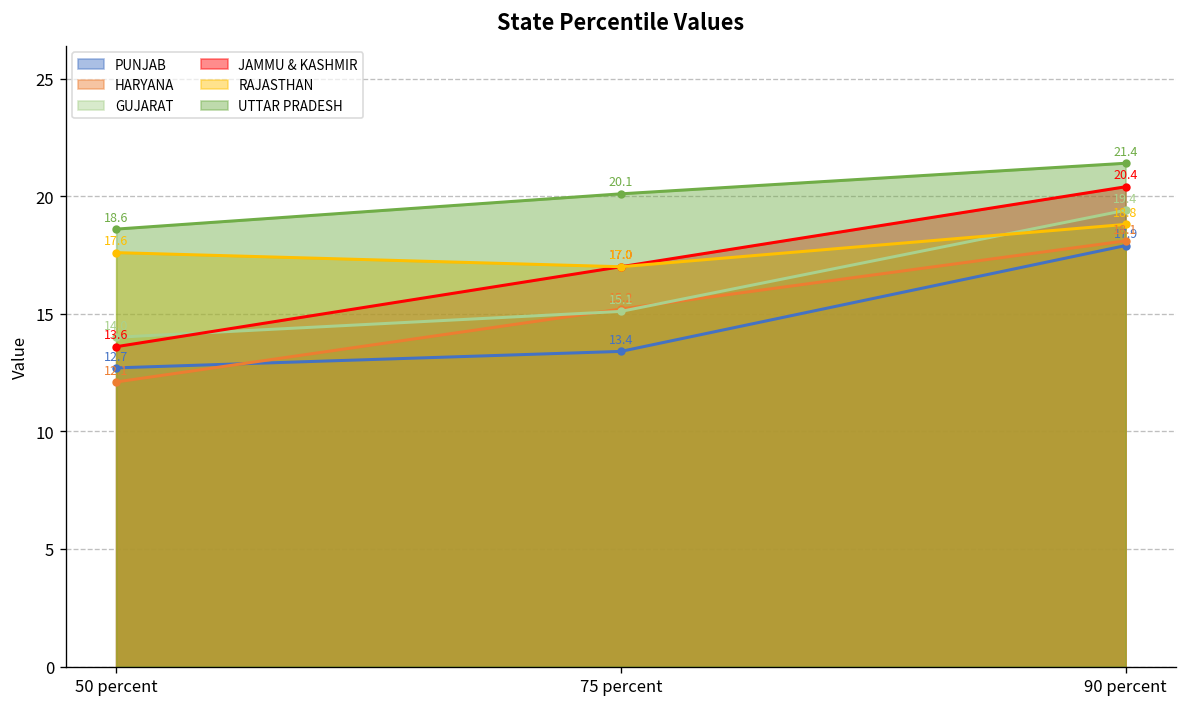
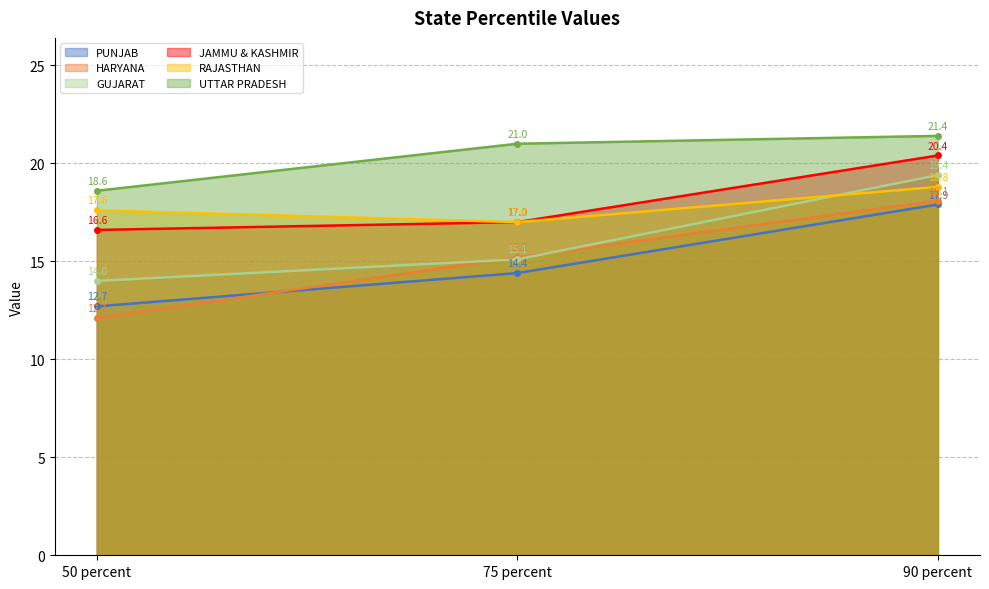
JAMMU & KASHMIR, 50 percent: 13.6 -> 16.6
PUNJAB, 75 percent: 13.4 -> 14.4
UTTAR PRADESH, 75 percent: 20.1 -> 21.0
